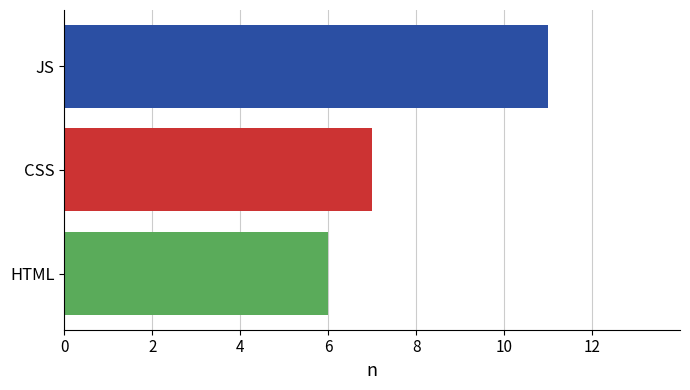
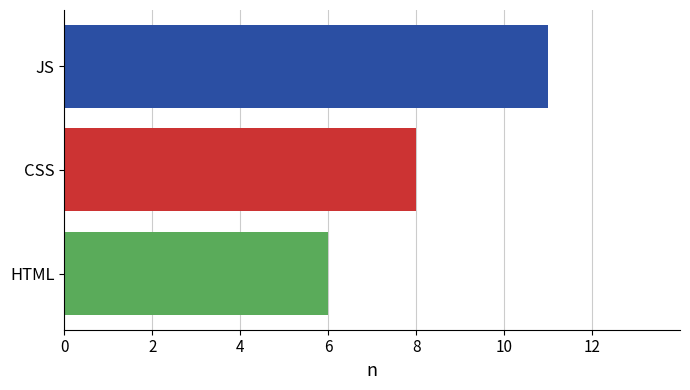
CSS: 7 -> 8
